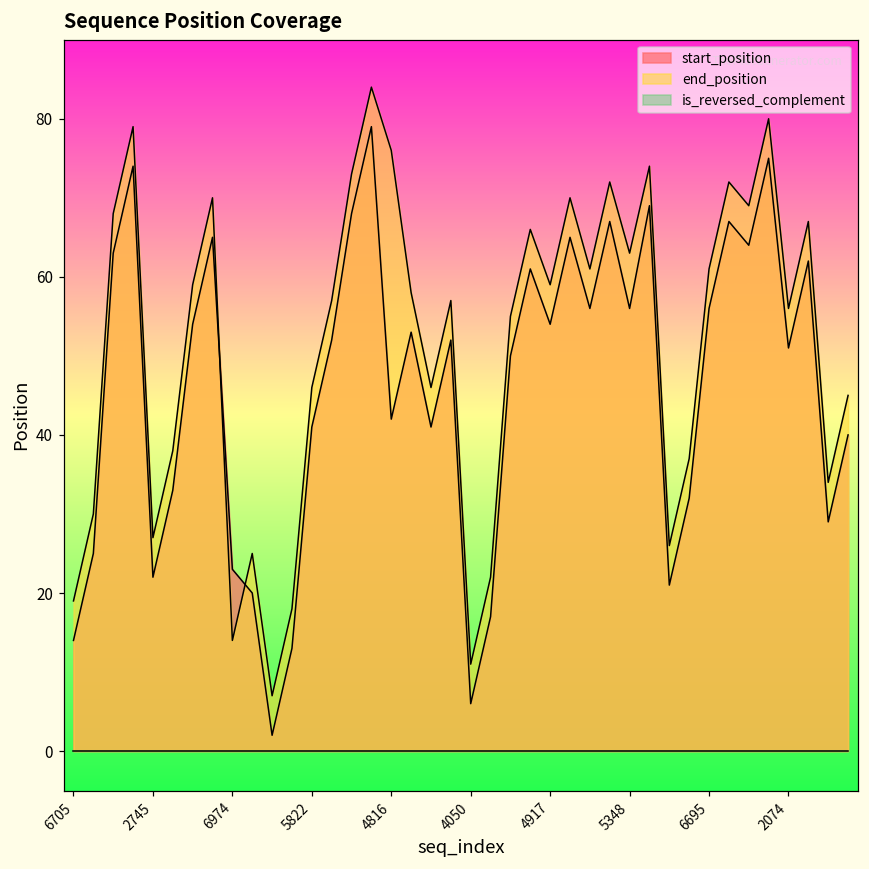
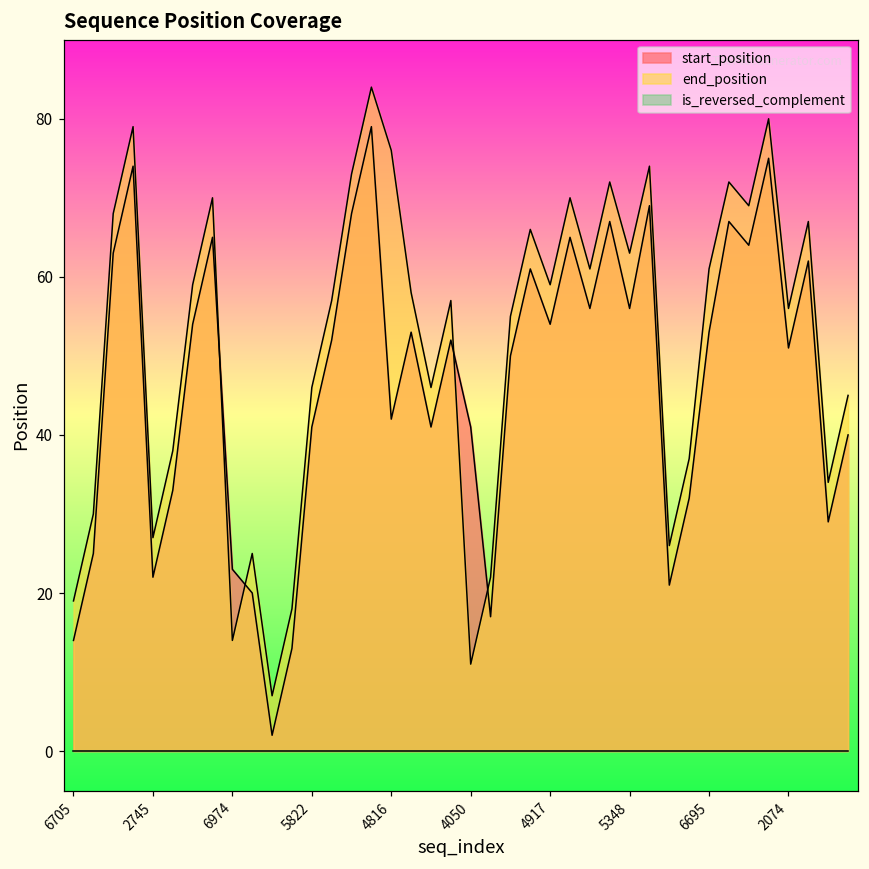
start_position, 4050: 6 -> 41
start_position, 6695: 56 -> 53
